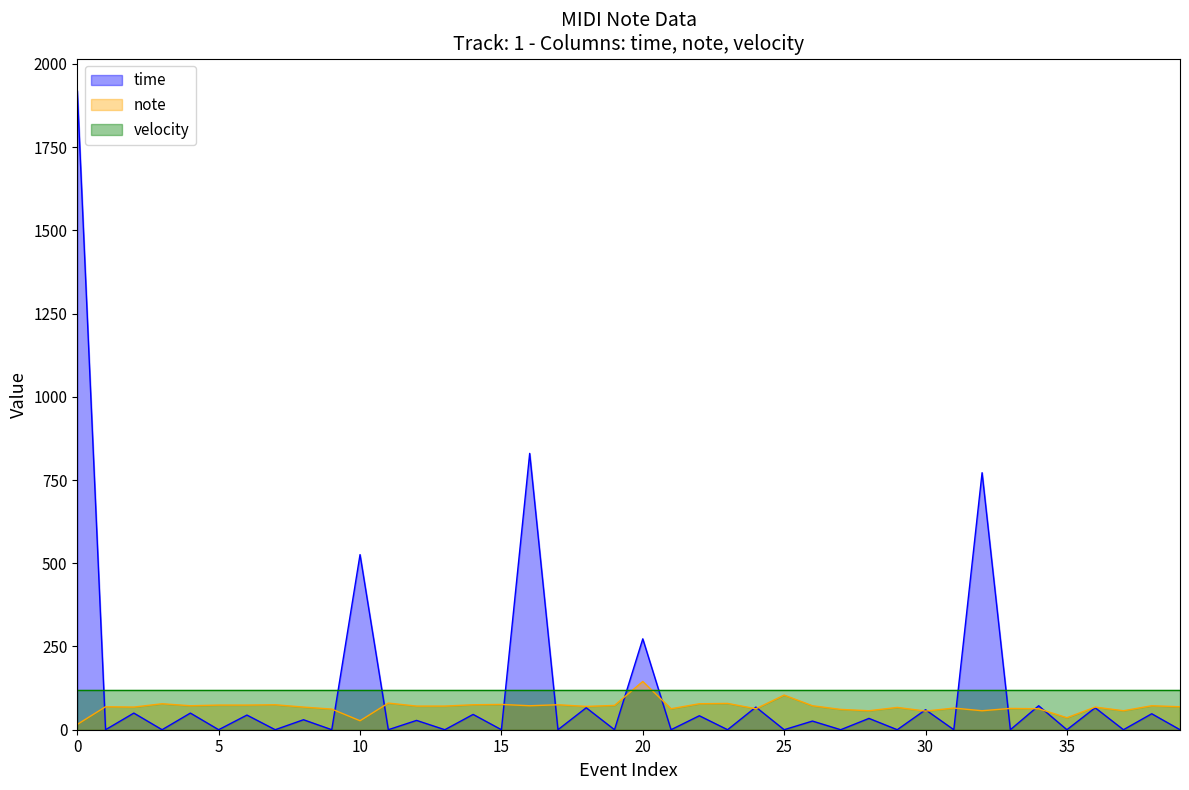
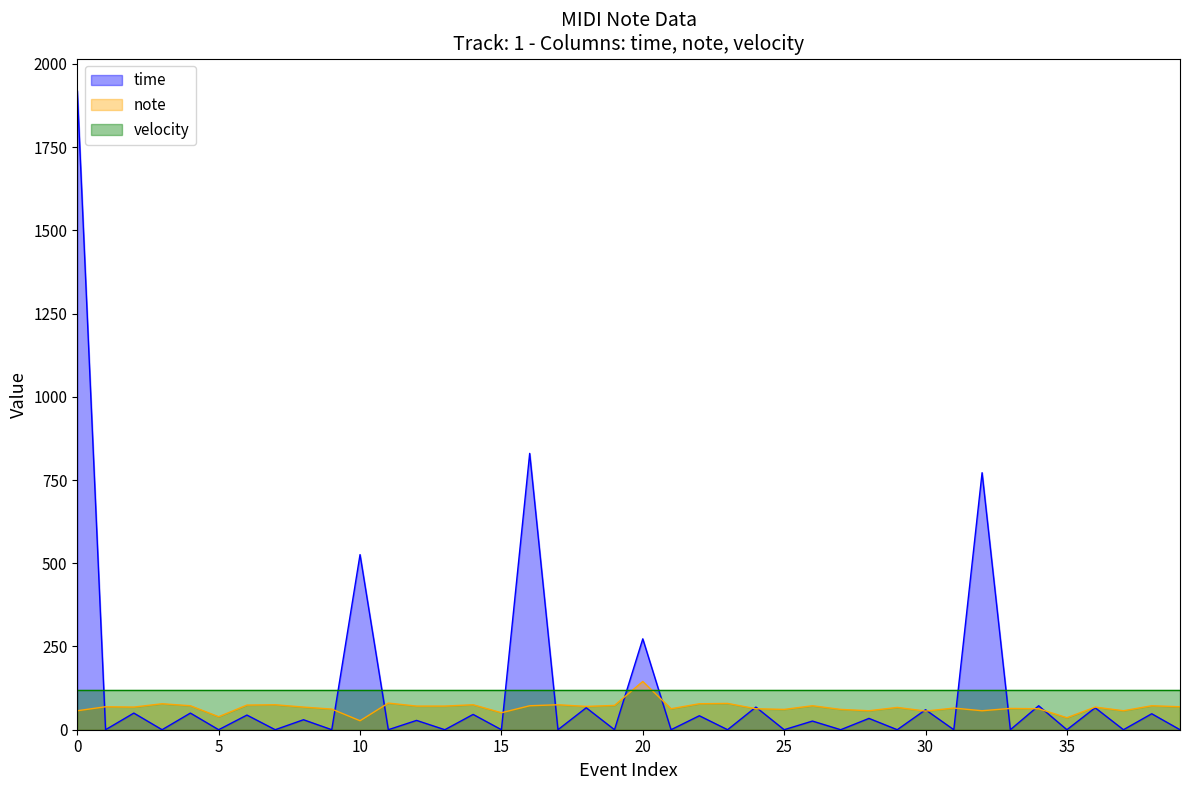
note, 0: 20 -> 60
note, 5: 70 -> 40
note, 15: 80 -> 50
note, 25: 100 -> 60
